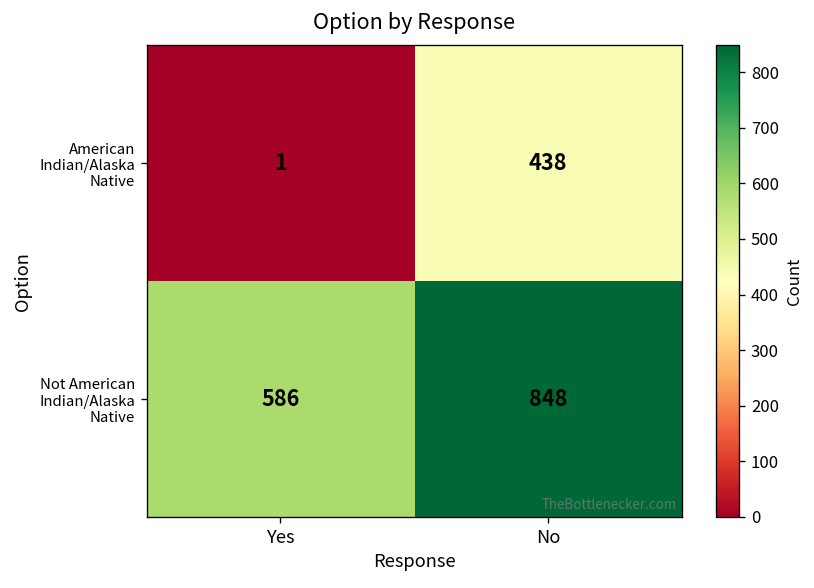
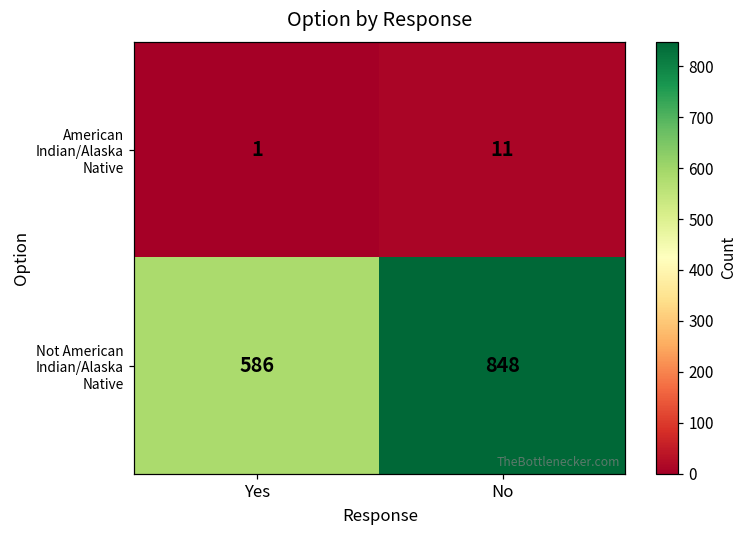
American Indian/Alaska Native, No: 438 -> 11
